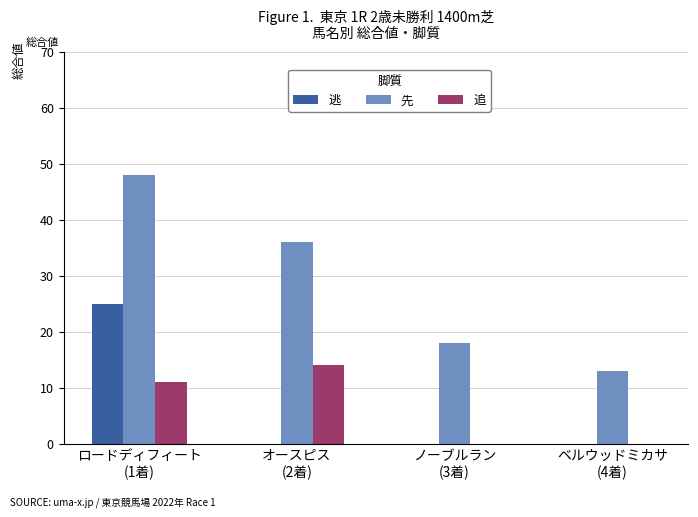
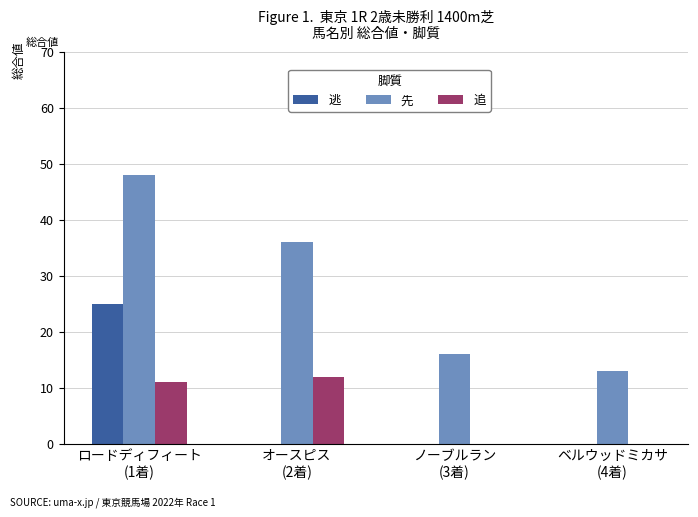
追, オースピス (2着): 14 -> 12
先, ノーブルラン (3着): 18 -> 16
